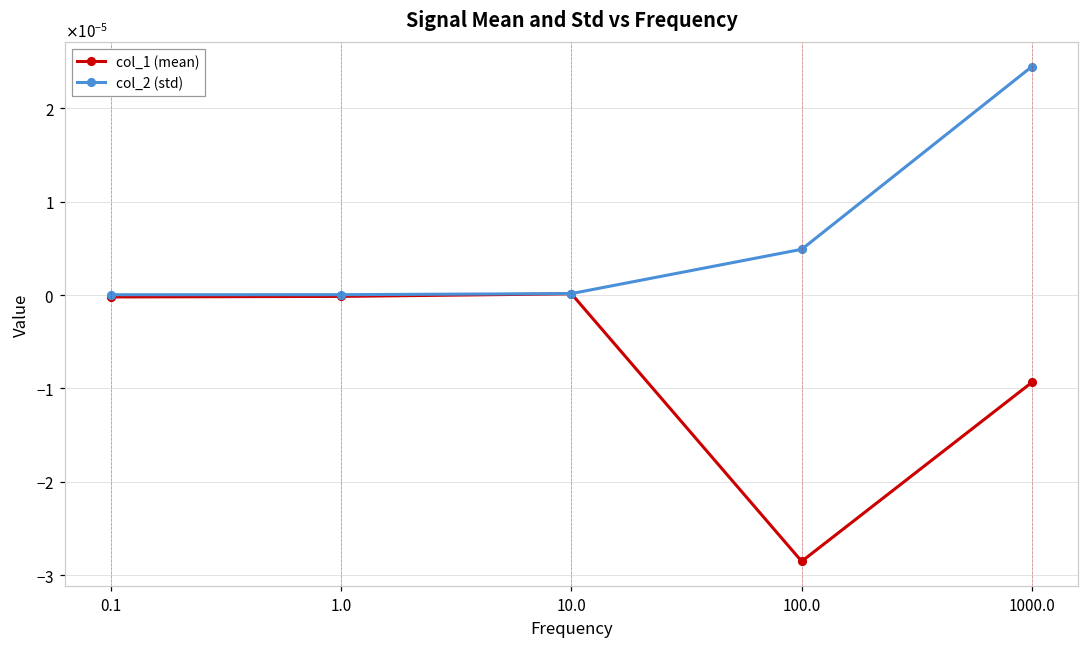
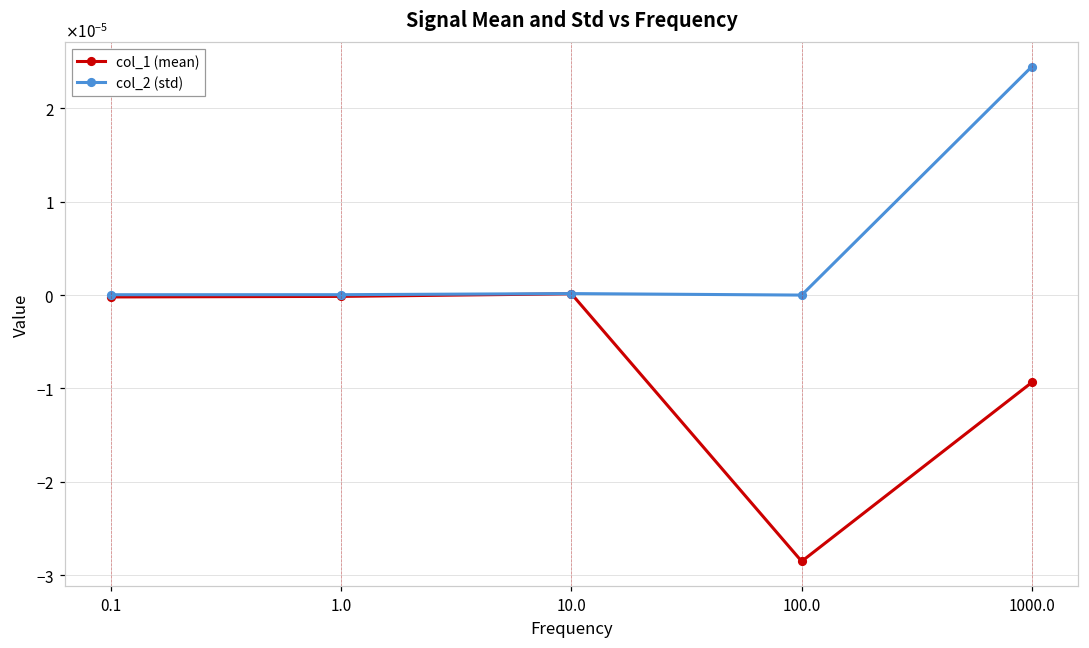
col_2 (std), 100.0: 0.000005 -> 0.000000
